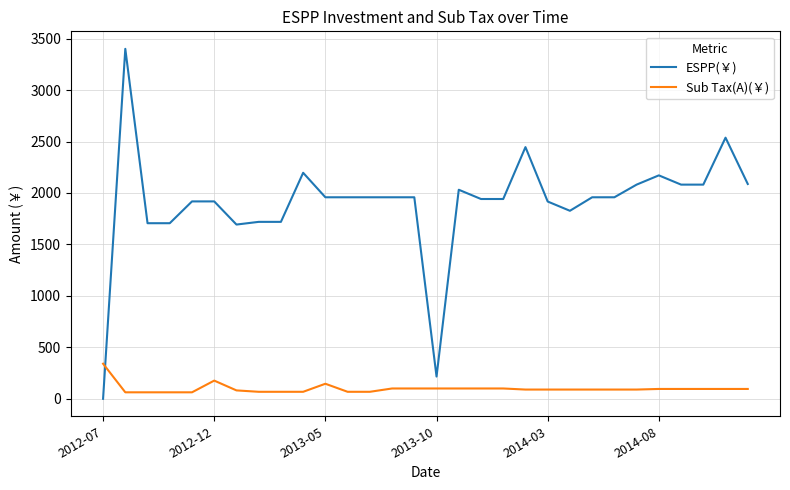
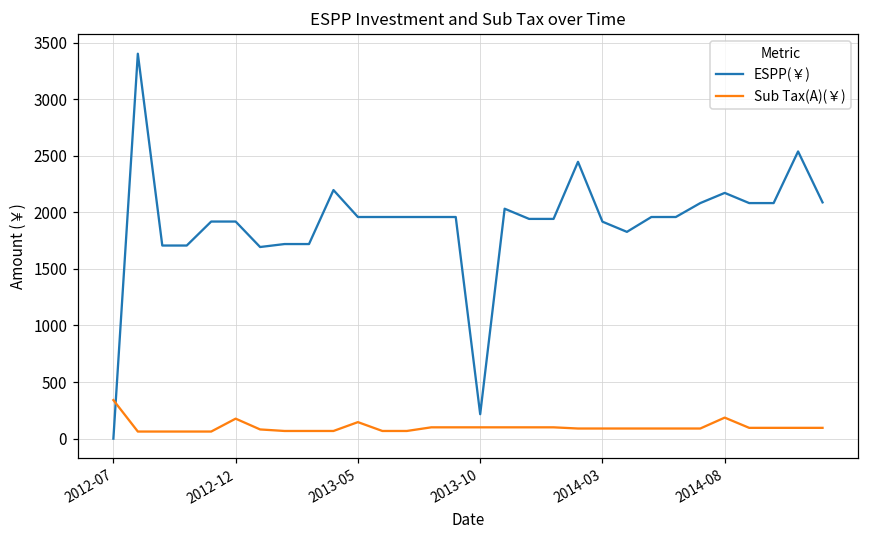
Sub Tax(A)(￥), 2014-08: 100 -> 190
